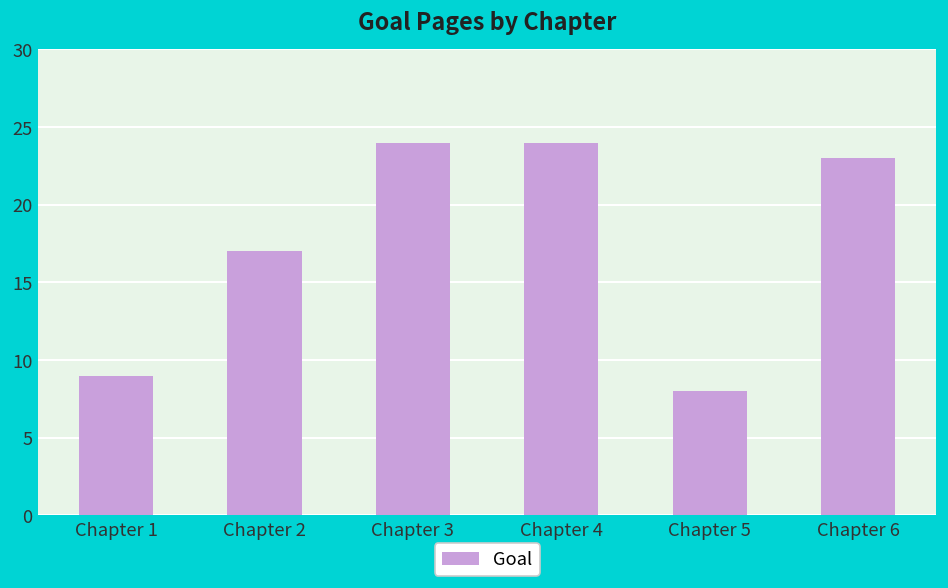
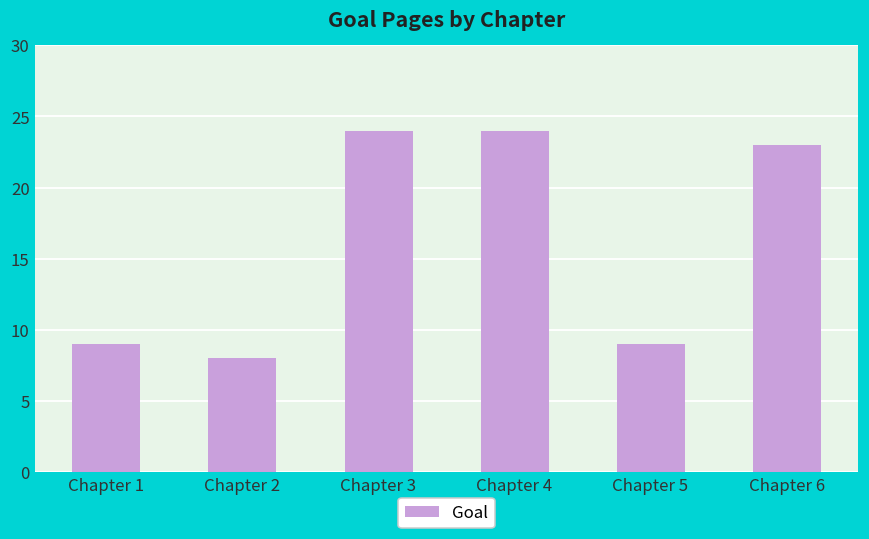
Chapter 2: 17 -> 8
Chapter 5: 8 -> 9
